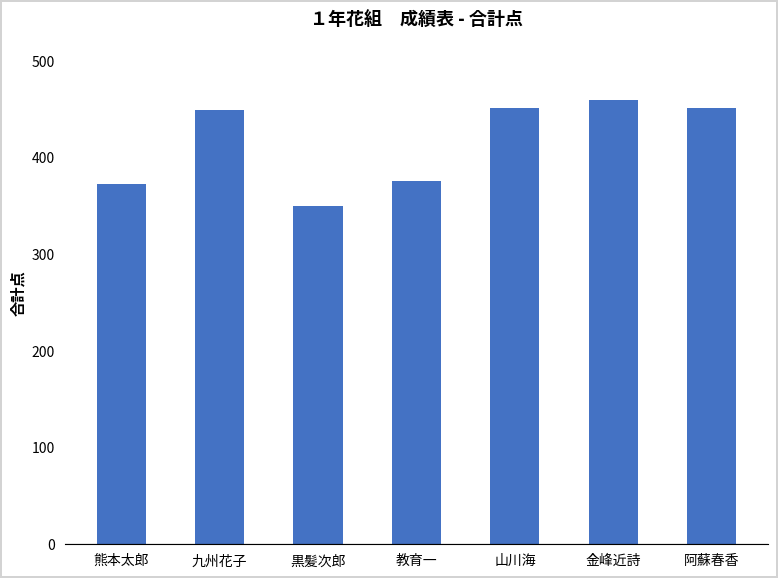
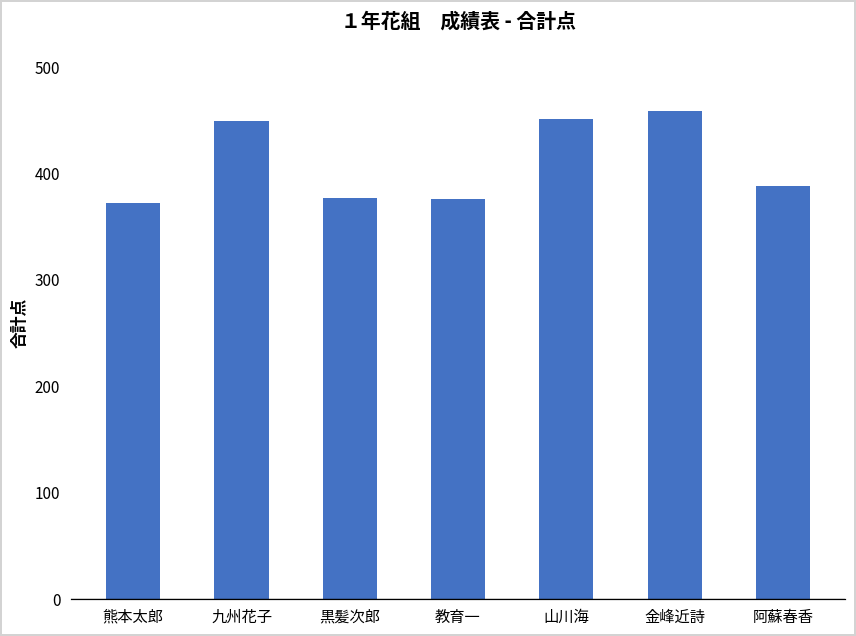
黒髪次郎: 350 -> 380
阿蘇春香: 450 -> 390
